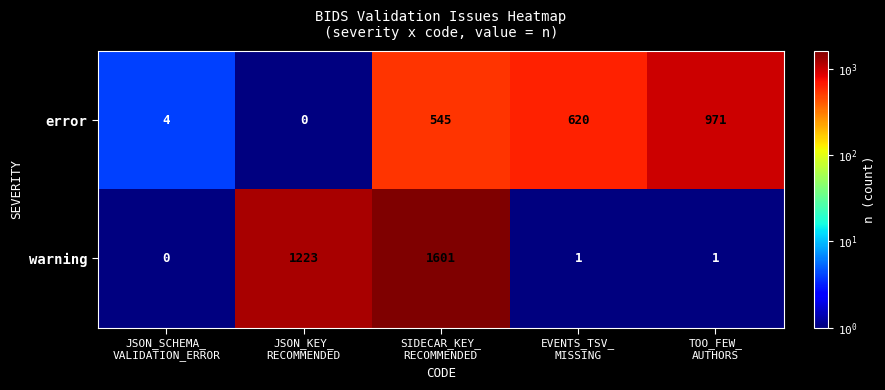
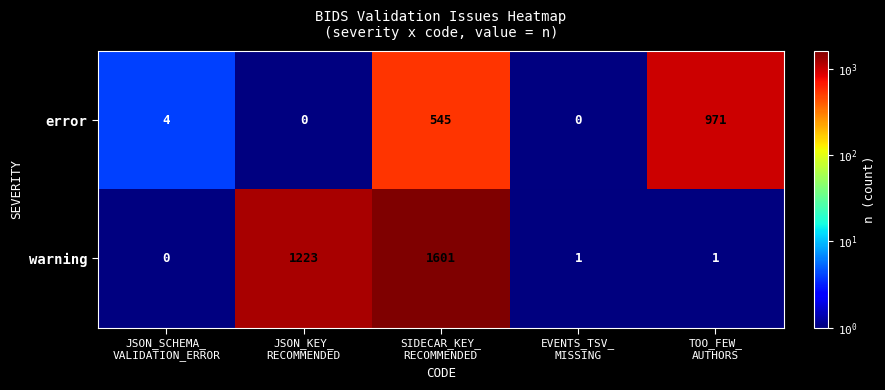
error, EVENTS_TSV_ MISSING: 620 -> 0
